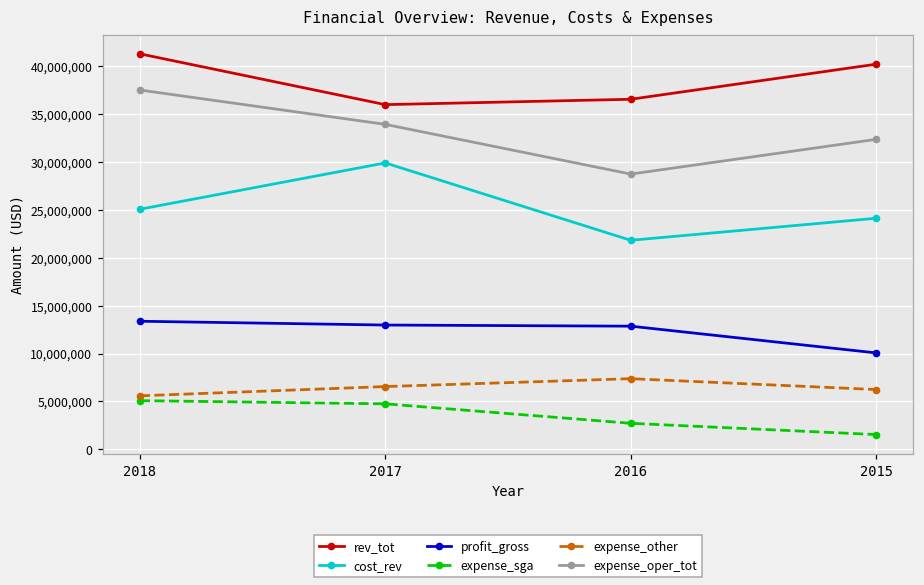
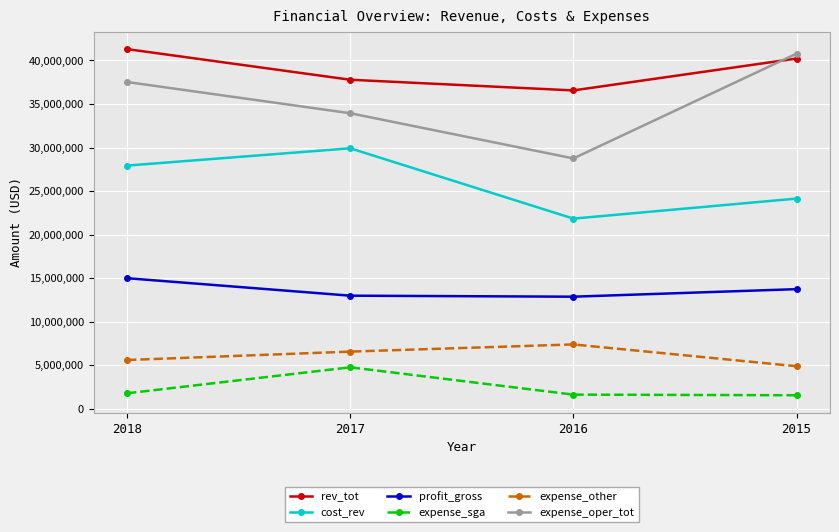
cost_rev, 2018: 25,000,000 -> 28,000,000
profit_gross, 2018: 13,000,000 -> 15,000,000
expense_sga, 2018: 5,000,000 -> 2,000,000
rev_tot, 2017: 36,000,000 -> 38,000,000
expense_sga, 2016: 3,000,000 -> 2,000,000
profit_gross, 2015: 10,000,000 -> 14,000,000
expense_other, 2015: 6,000,000 -> 5,000,000
expense_oper_tot, 2015: 32,000,000 -> 41,000,000
